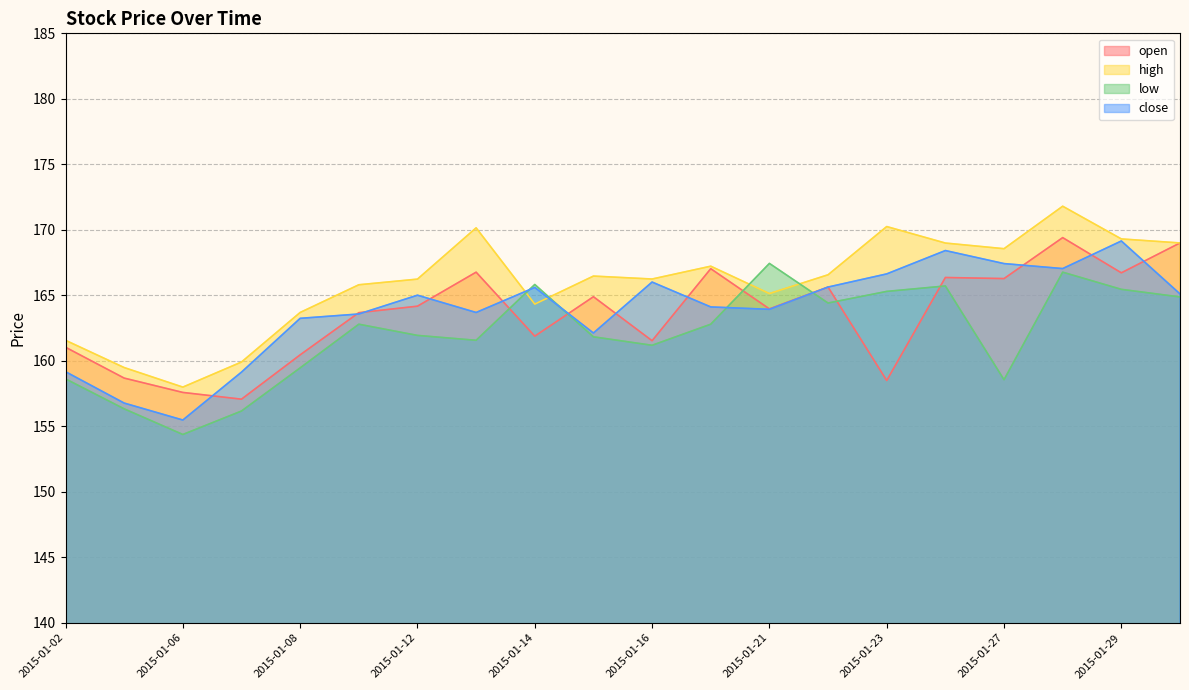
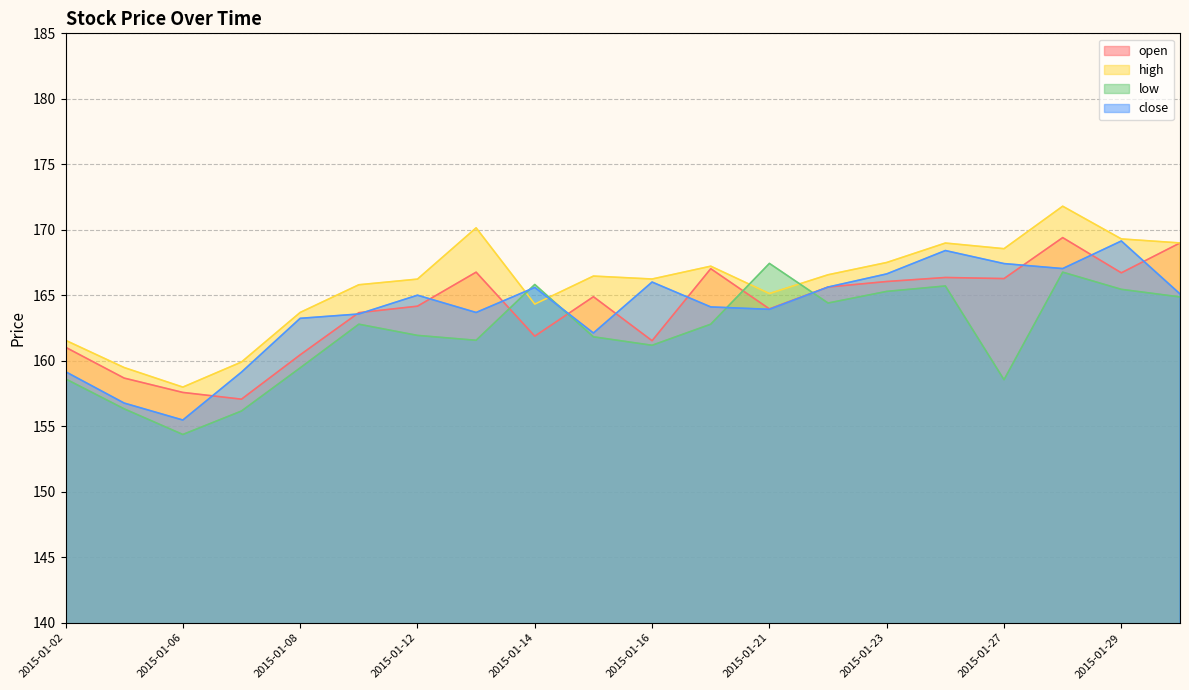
open, 2015-01-23: 158.5 -> 166.1
high, 2015-01-23: 170.2 -> 167.5
